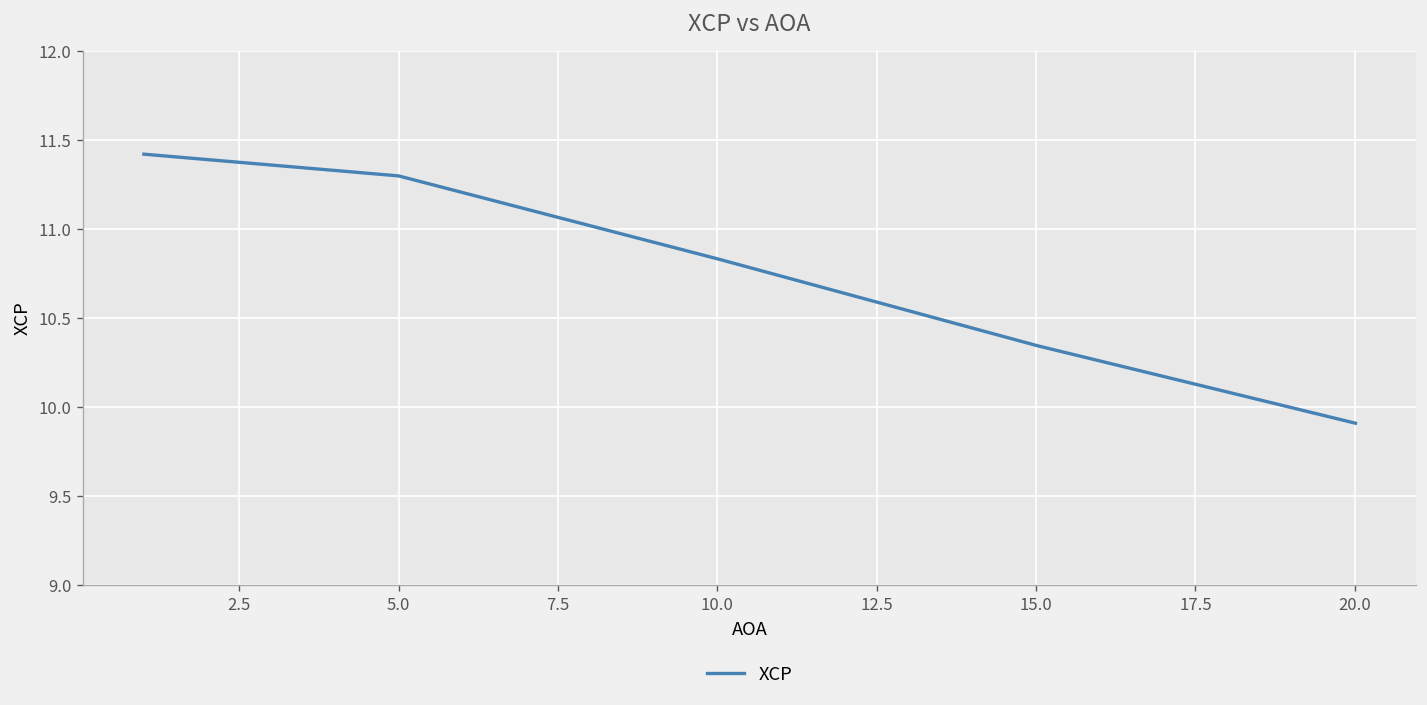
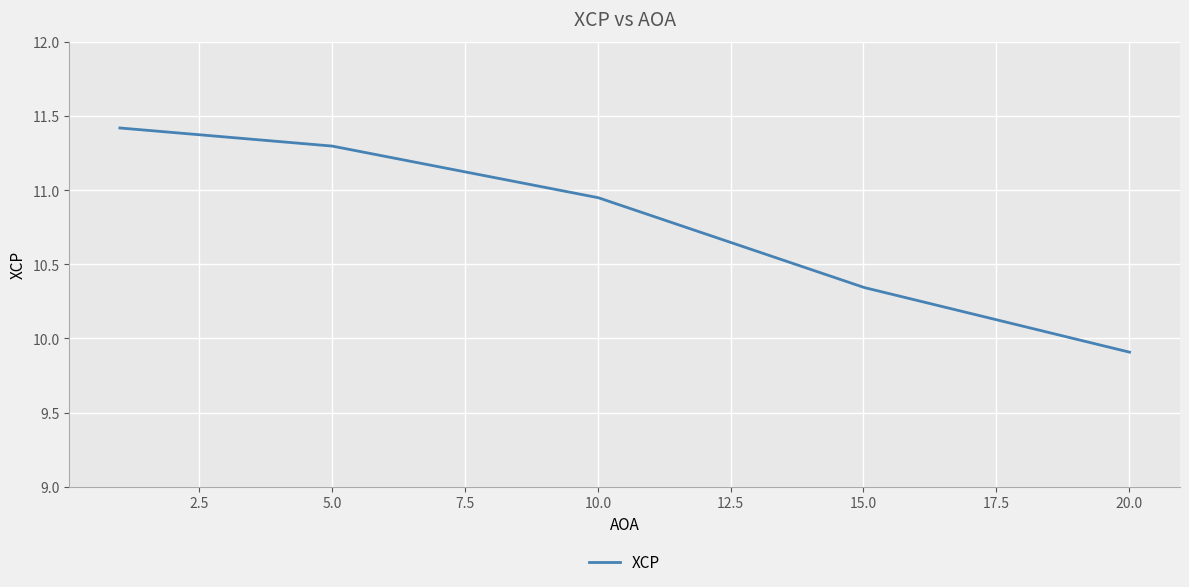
10.0: 10.83 -> 10.95
